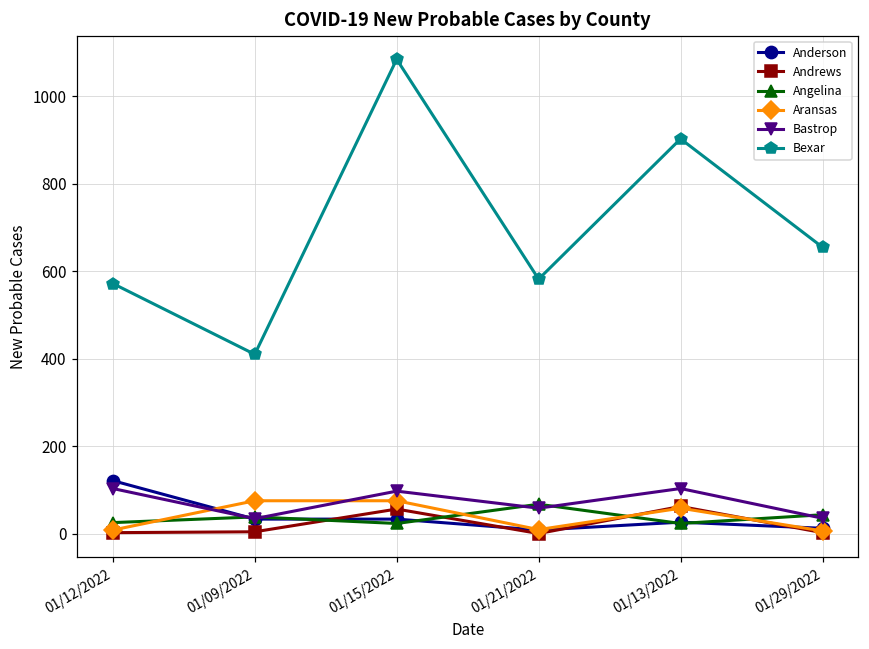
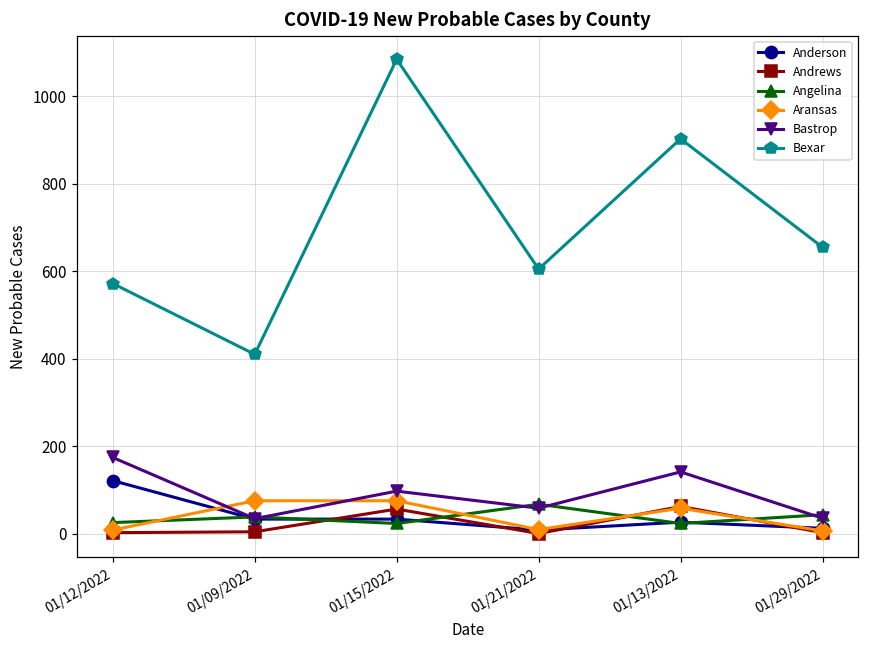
Bastrop, 01/12/2022: 100 -> 170
Bexar, 01/21/2022: 580 -> 610
Bastrop, 01/13/2022: 100 -> 140
